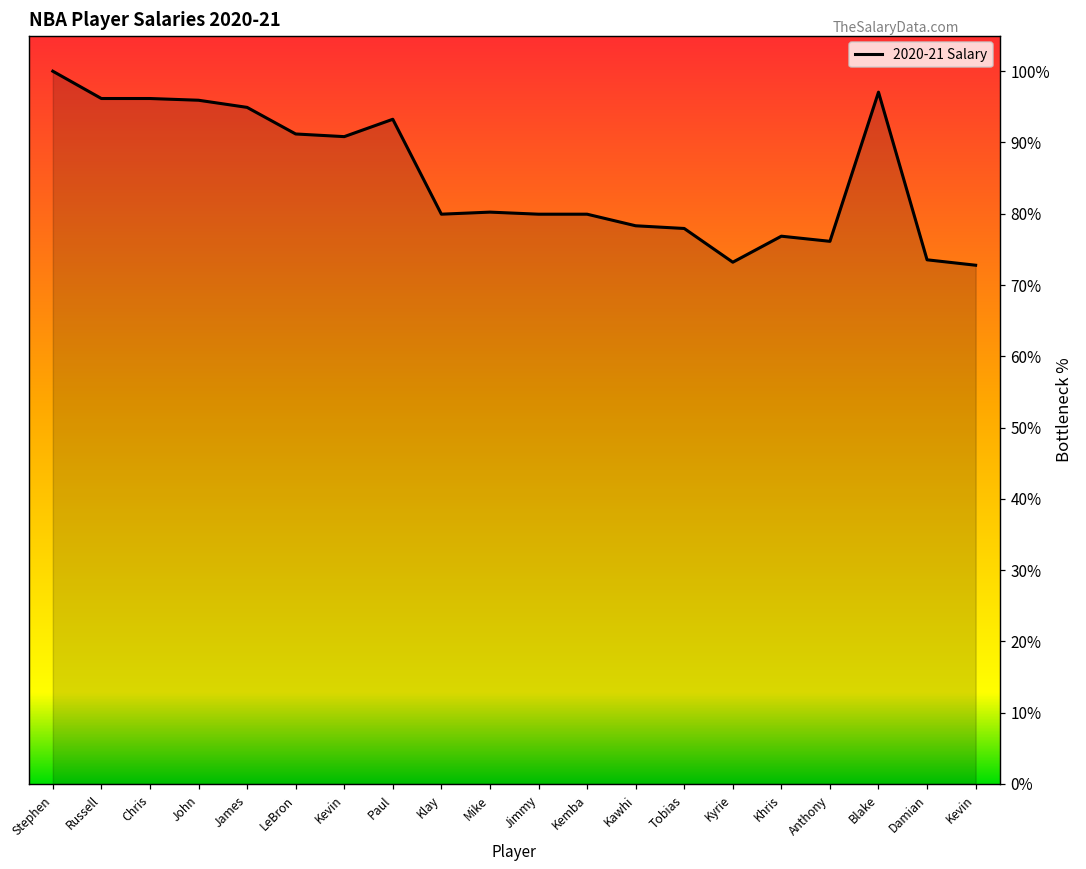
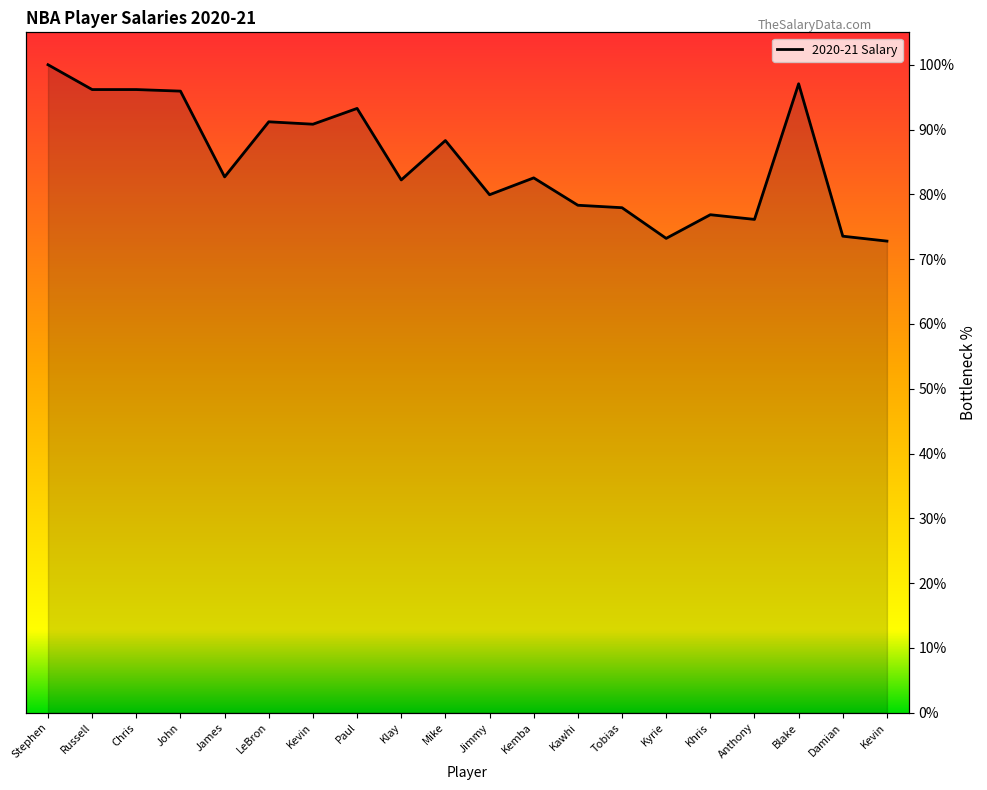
James: 95% -> 83%
Klay: 80% -> 82%
Mike: 80% -> 88%
Kemba: 80% -> 83%
